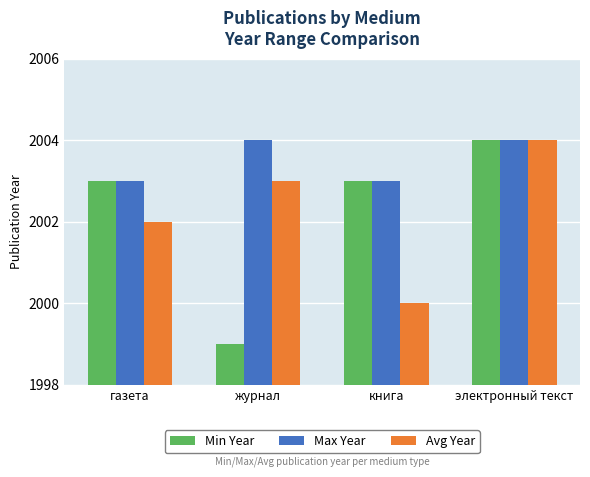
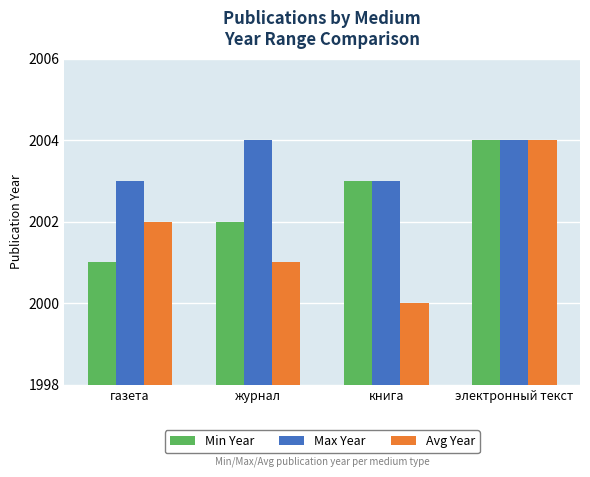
Min Year, газета: 2003 -> 2001
Min Year, журнал: 1999 -> 2002
Avg Year, журнал: 2003 -> 2001
